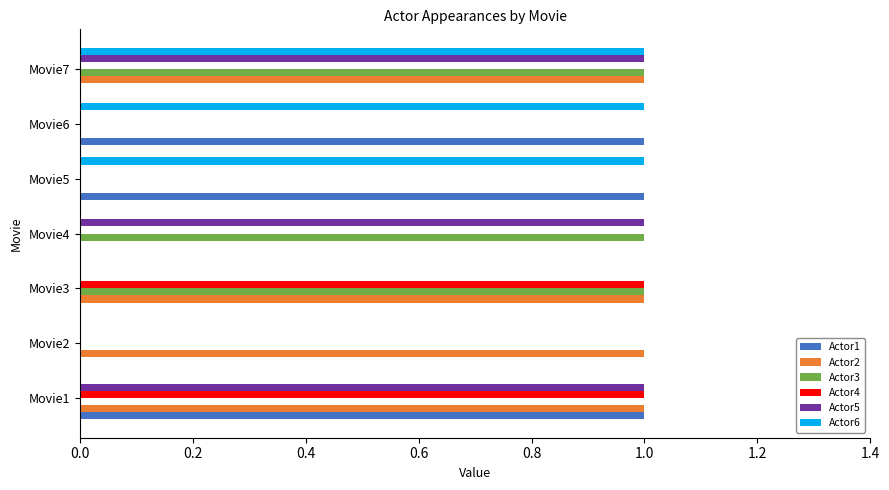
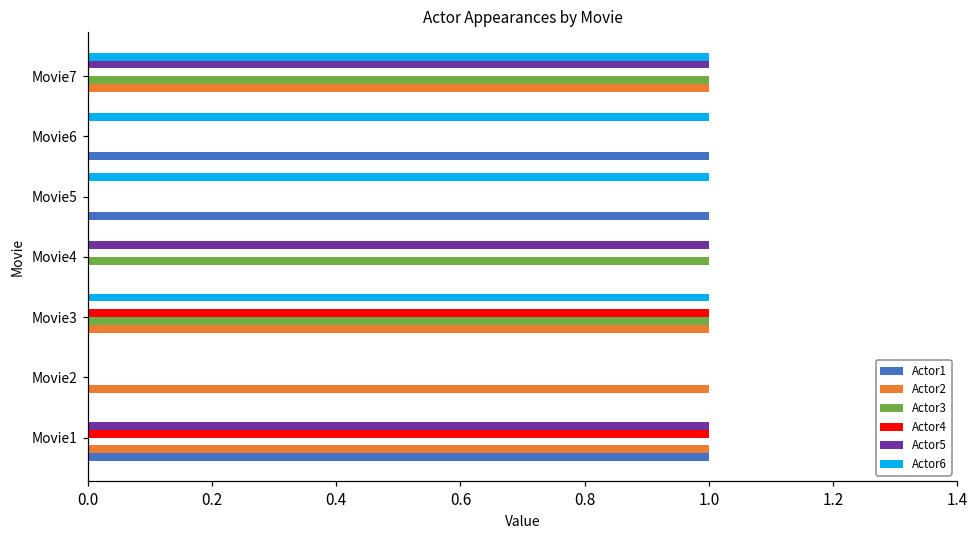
Actor6, Movie3: 0 -> 1
